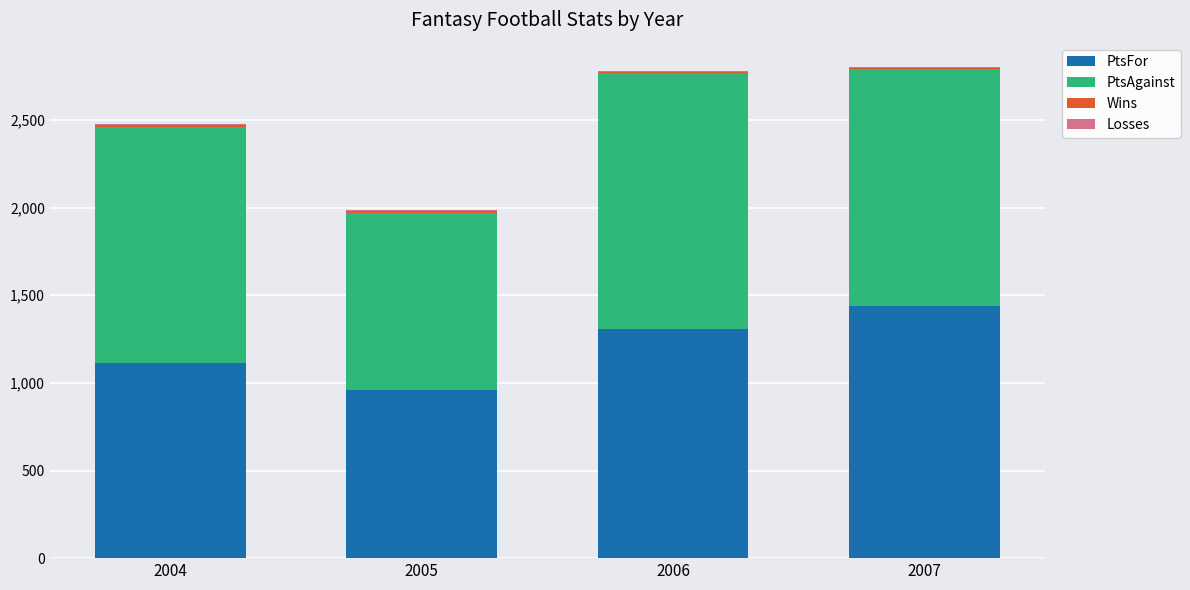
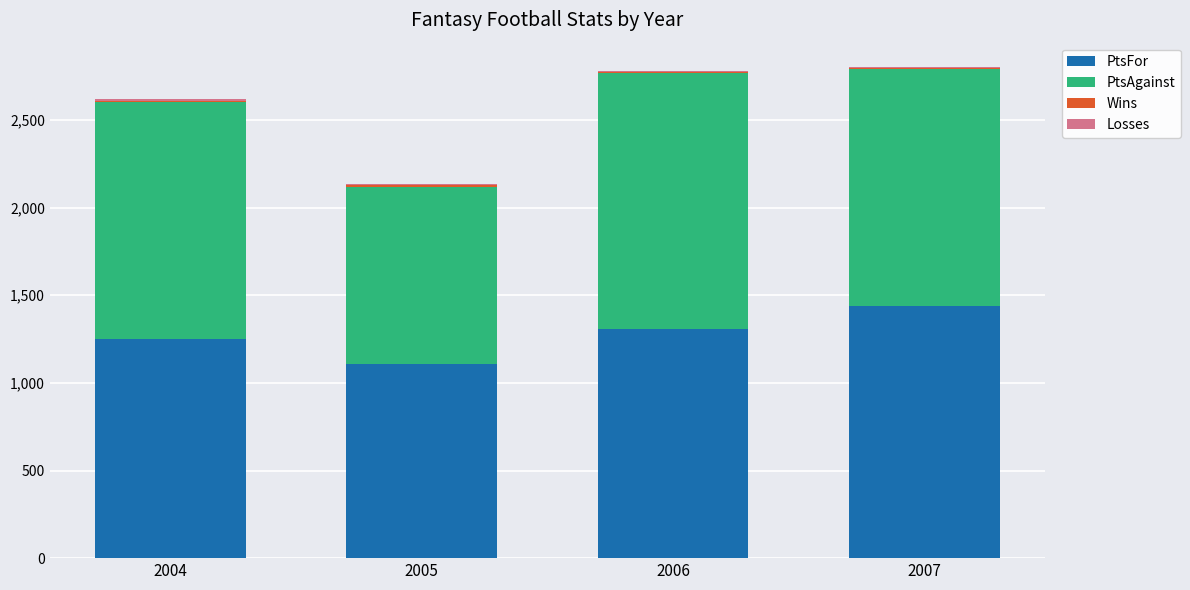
PtsFor, 2004: 1,110 -> 1,250
PtsFor, 2005: 960 -> 1,110
